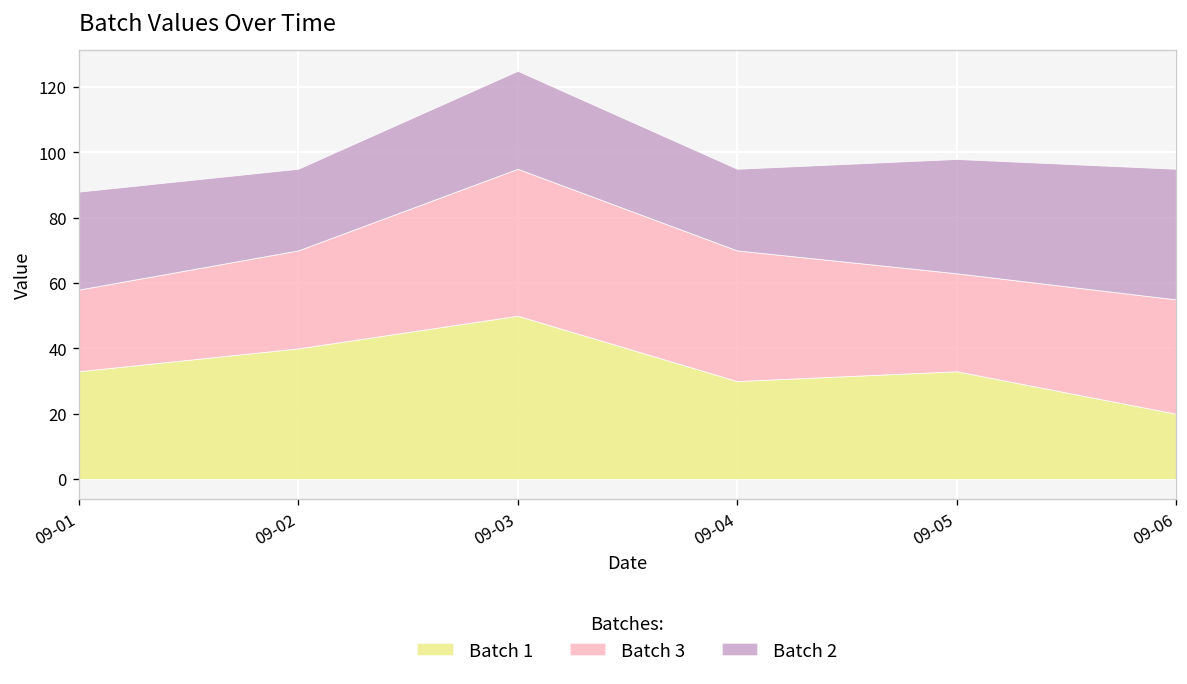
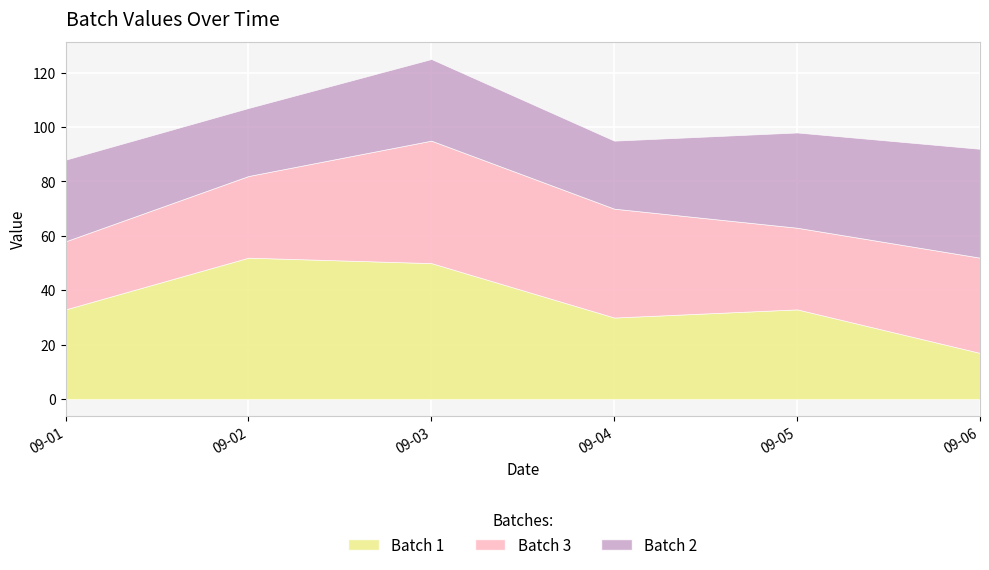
Batch 1, 09-02: 40 -> 52
Batch 1, 09-06: 20 -> 17
